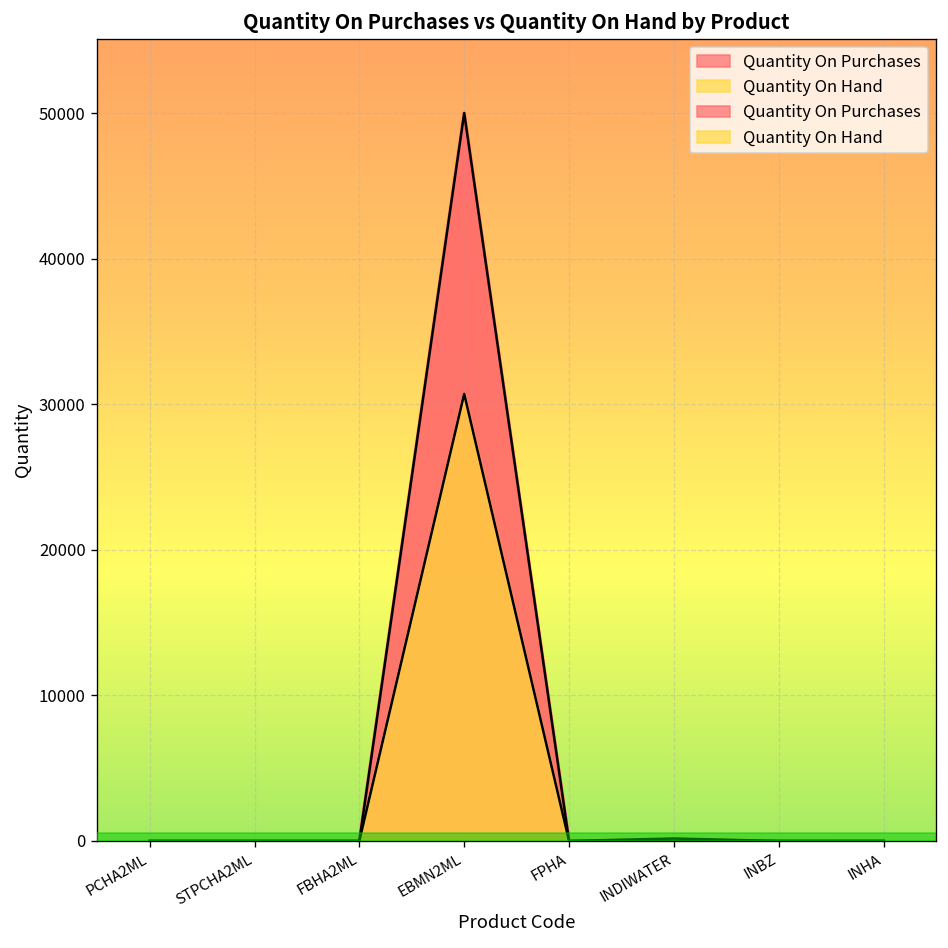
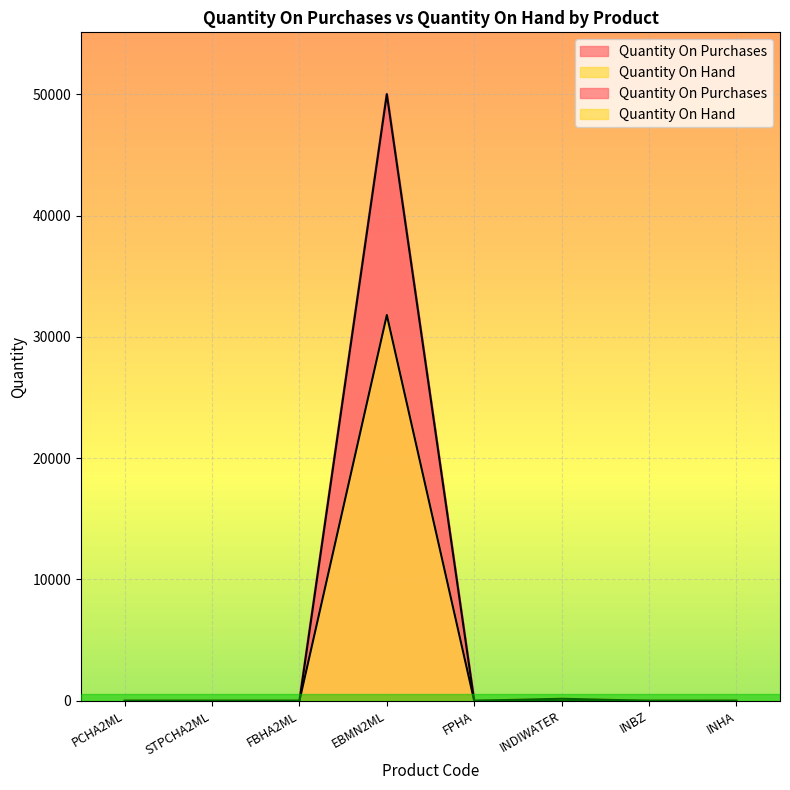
Quantity On Hand, EBMN2ML: 30700 -> 31800
